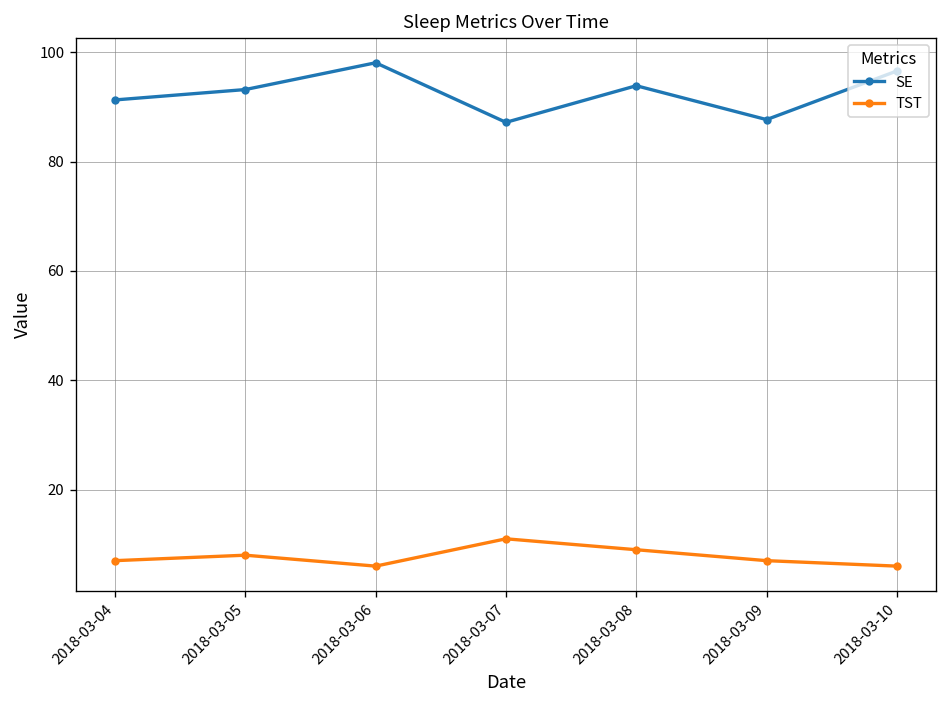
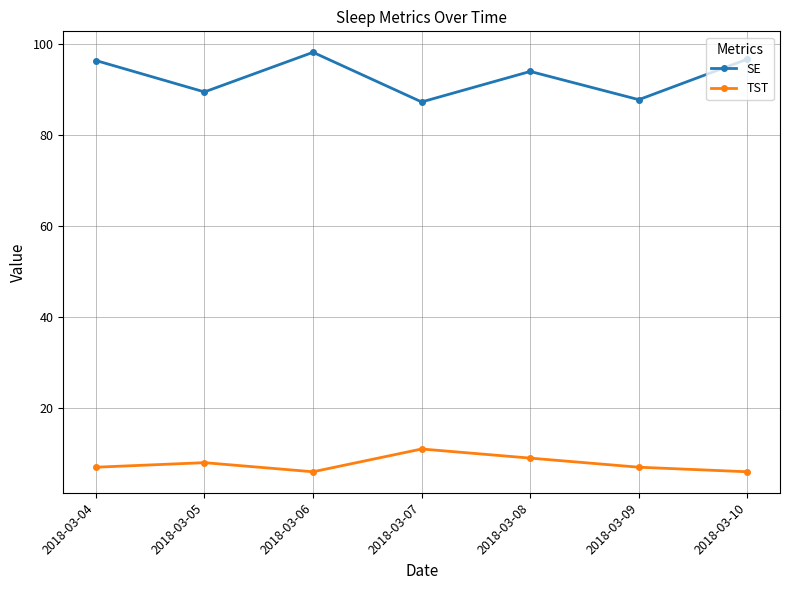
SE, 2018-03-04: 91 -> 96
SE, 2018-03-05: 93 -> 89
